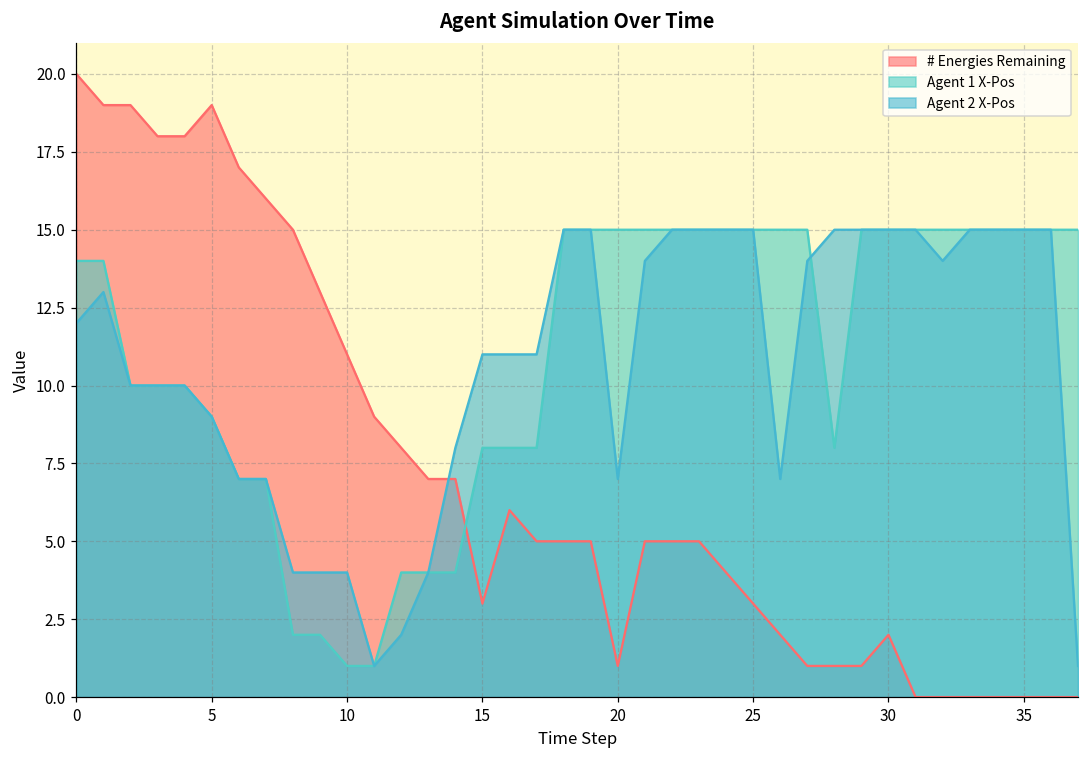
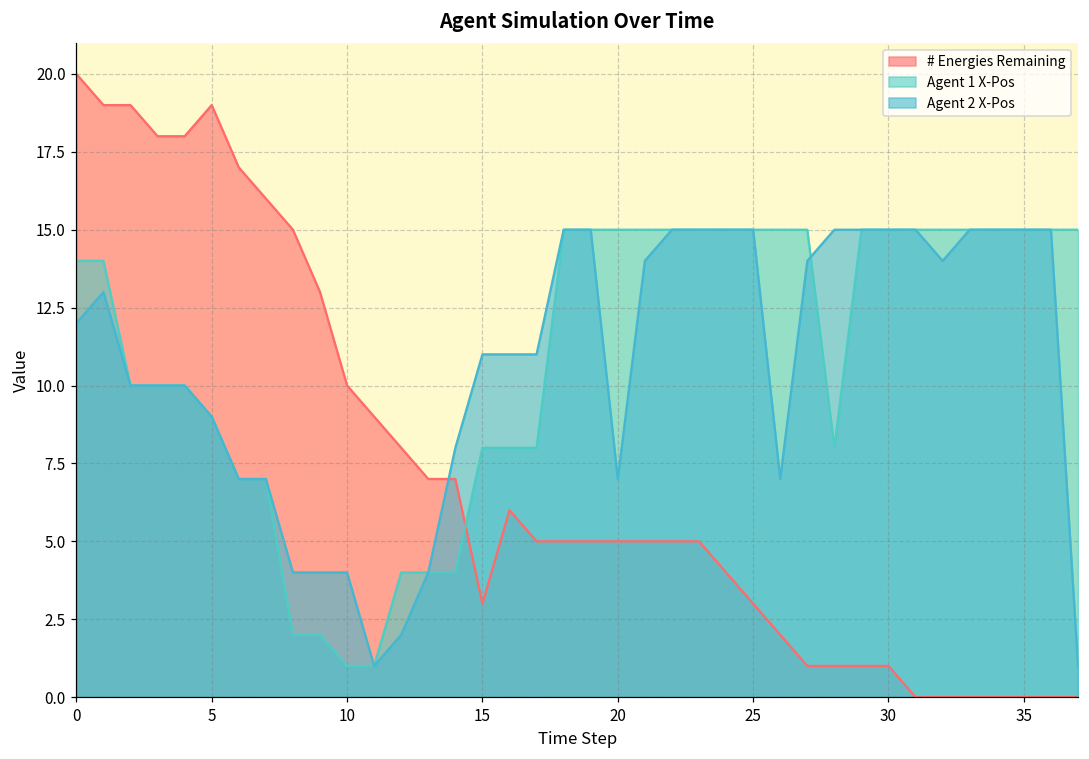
# Energies Remaining, 10: 11 -> 10
# Energies Remaining, 20: 1 -> 5
# Energies Remaining, 30: 2 -> 1
